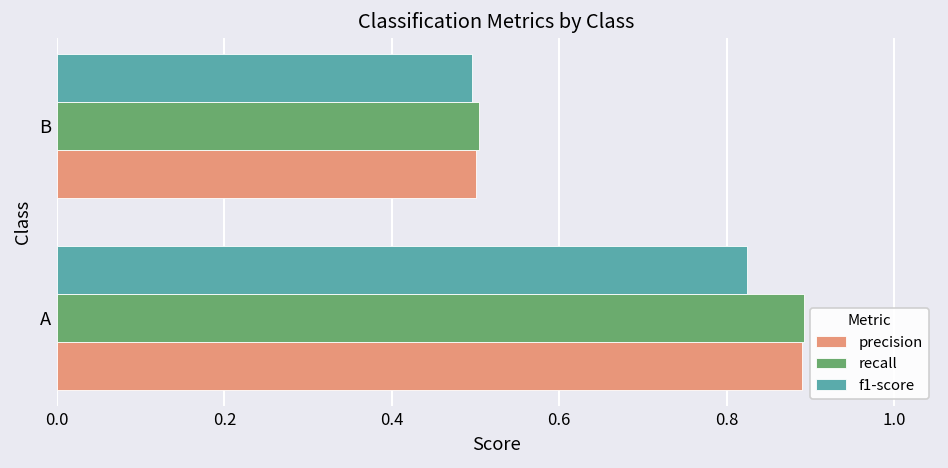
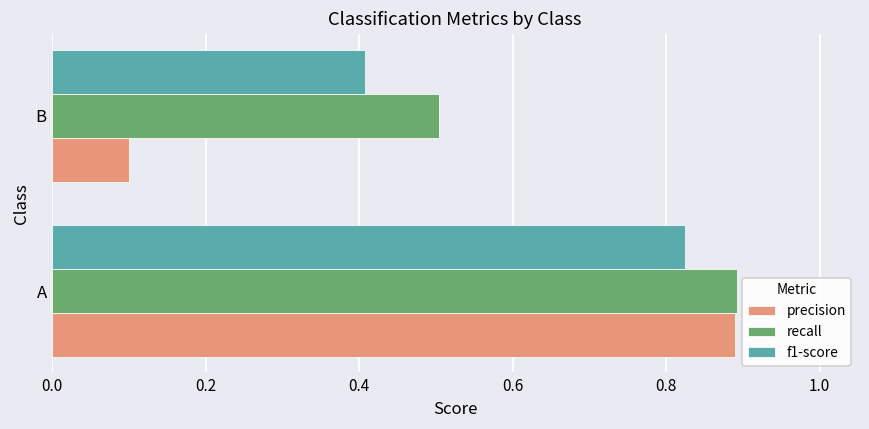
f1-score, B: 0.50 -> 0.41
precision, B: 0.5 -> 0.1
